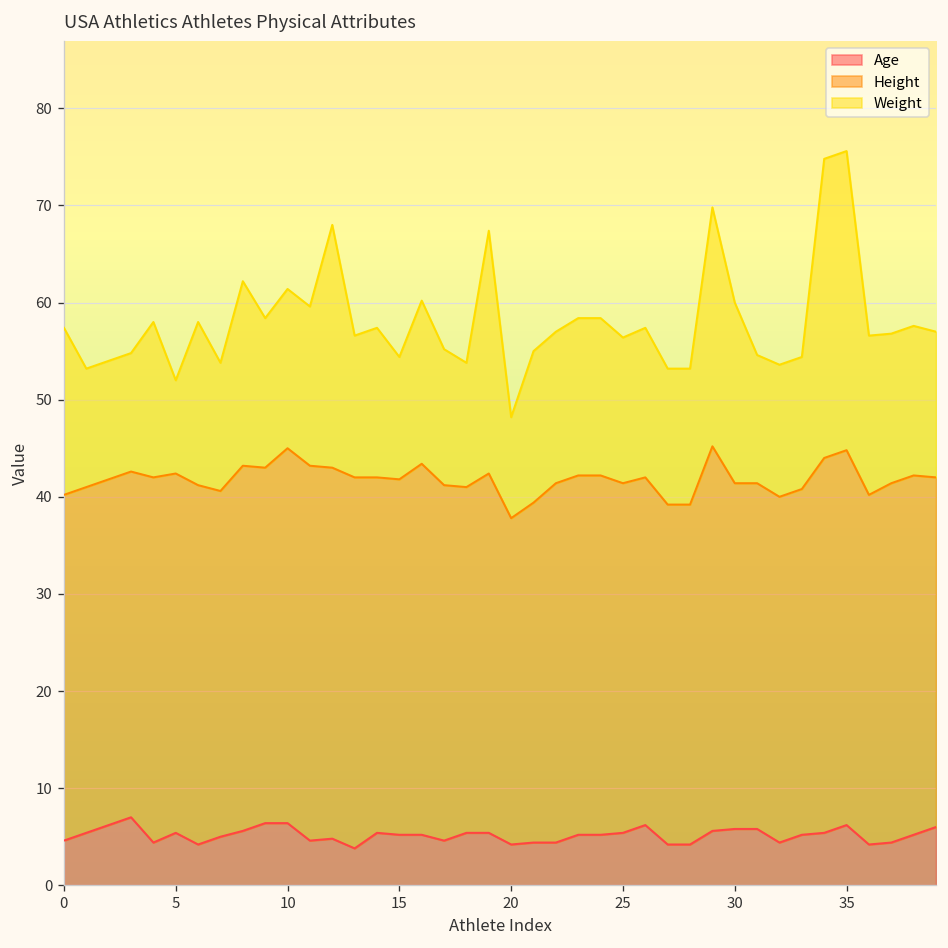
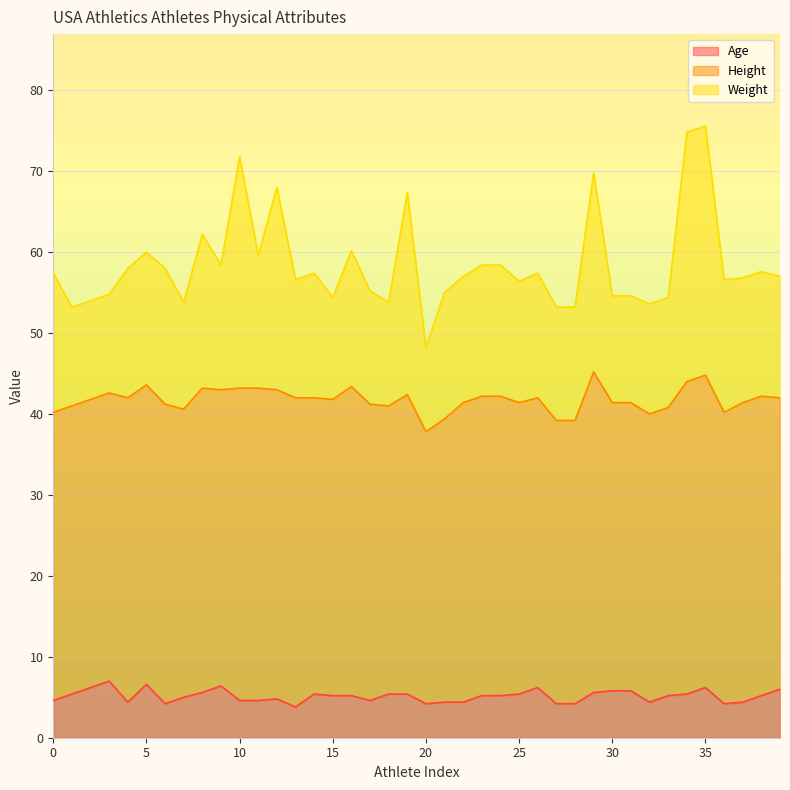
Age, 5: 5 -> 7
Weight, 5: 10 -> 16
Age, 10: 6 -> 5
Weight, 10: 16 -> 29
Weight, 30: 19 -> 13
